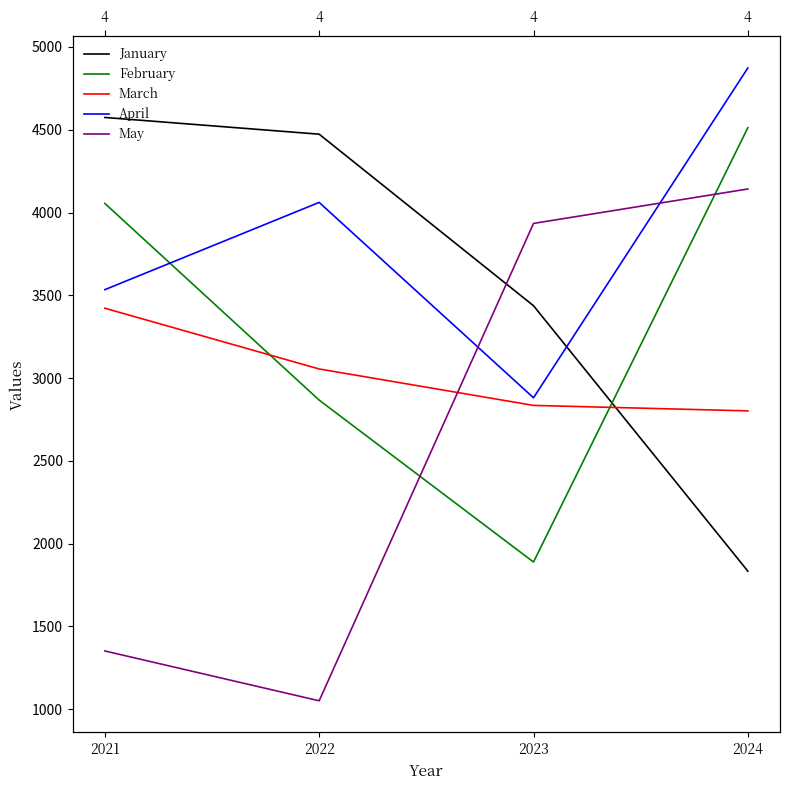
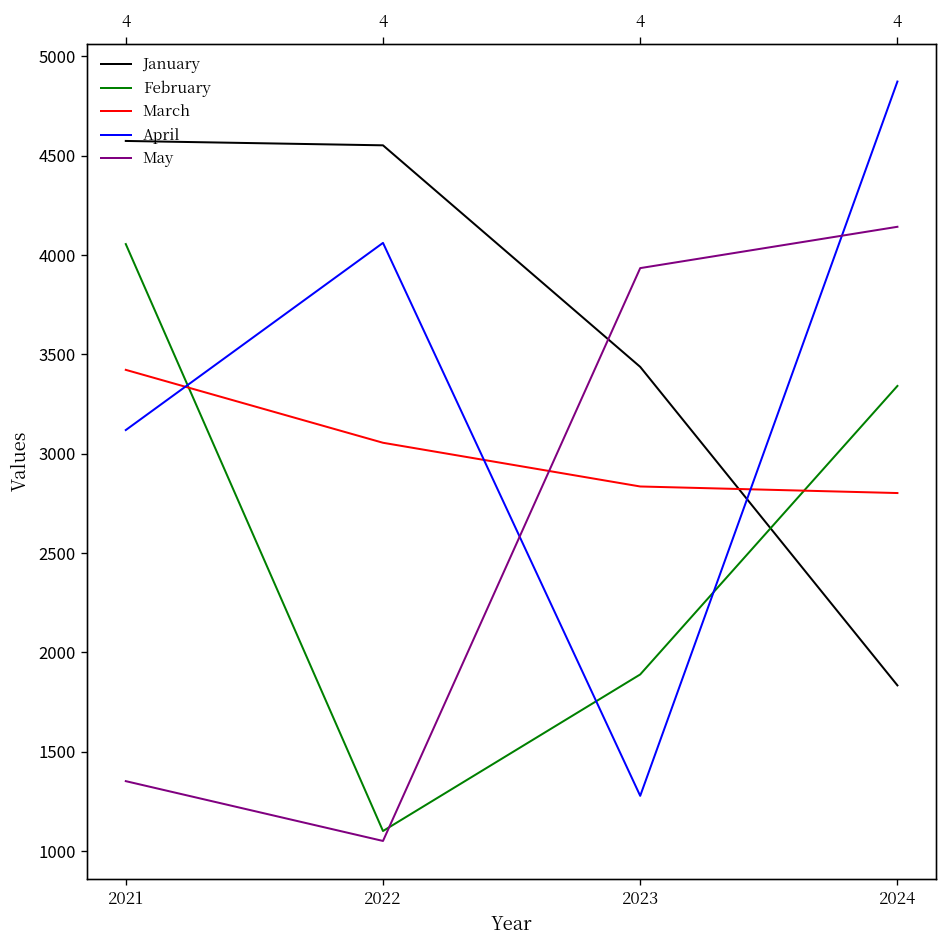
April, 2021: 3530 -> 3120
January, 2022: 4470 -> 4550
February, 2022: 2870 -> 1100
April, 2023: 2880 -> 1280
February, 2024: 4510 -> 3340
